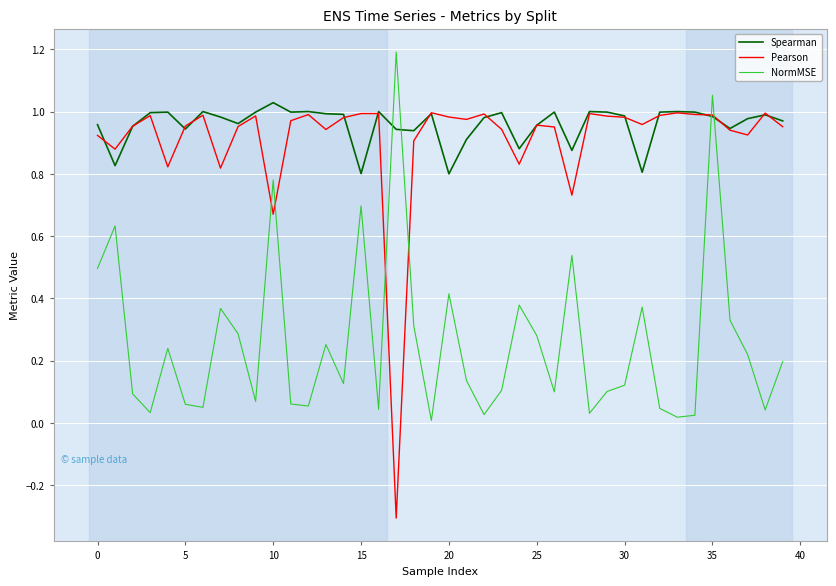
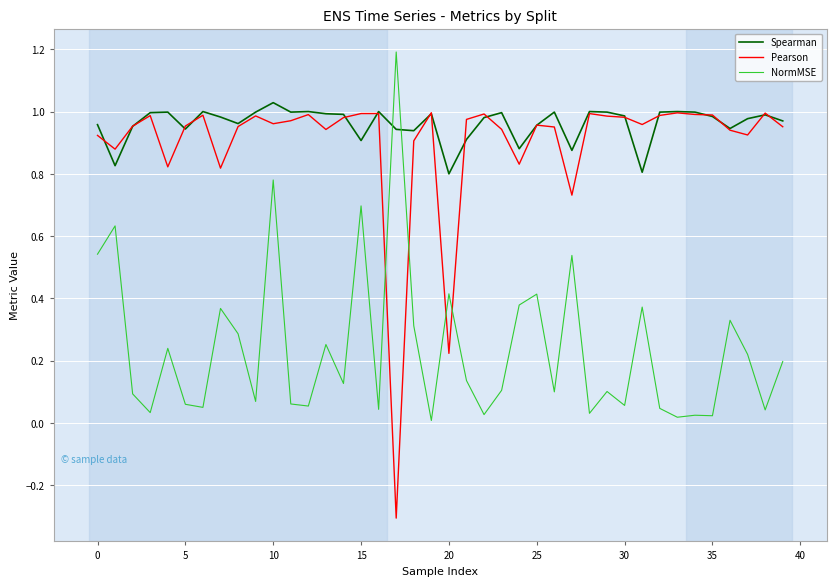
NormMSE, 0: 0.50 -> 0.54
Pearson, 10: 0.67 -> 0.96
Spearman, 15: 0.80 -> 0.91
Pearson, 20: 0.98 -> 0.22
NormMSE, 25: 0.28 -> 0.41
NormMSE, 30: 0.12 -> 0.06
NormMSE, 35: 1.05 -> 0.02
